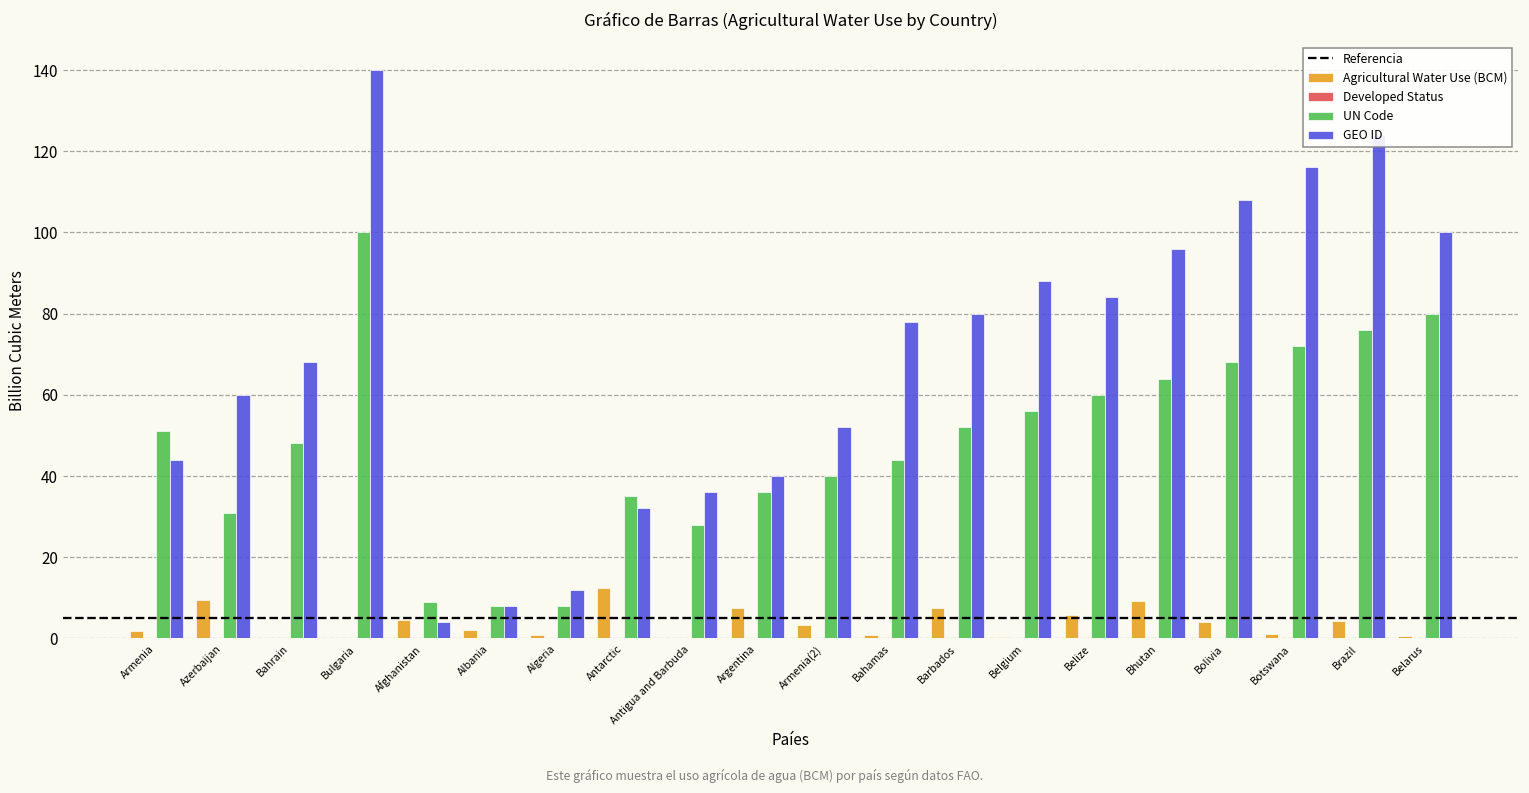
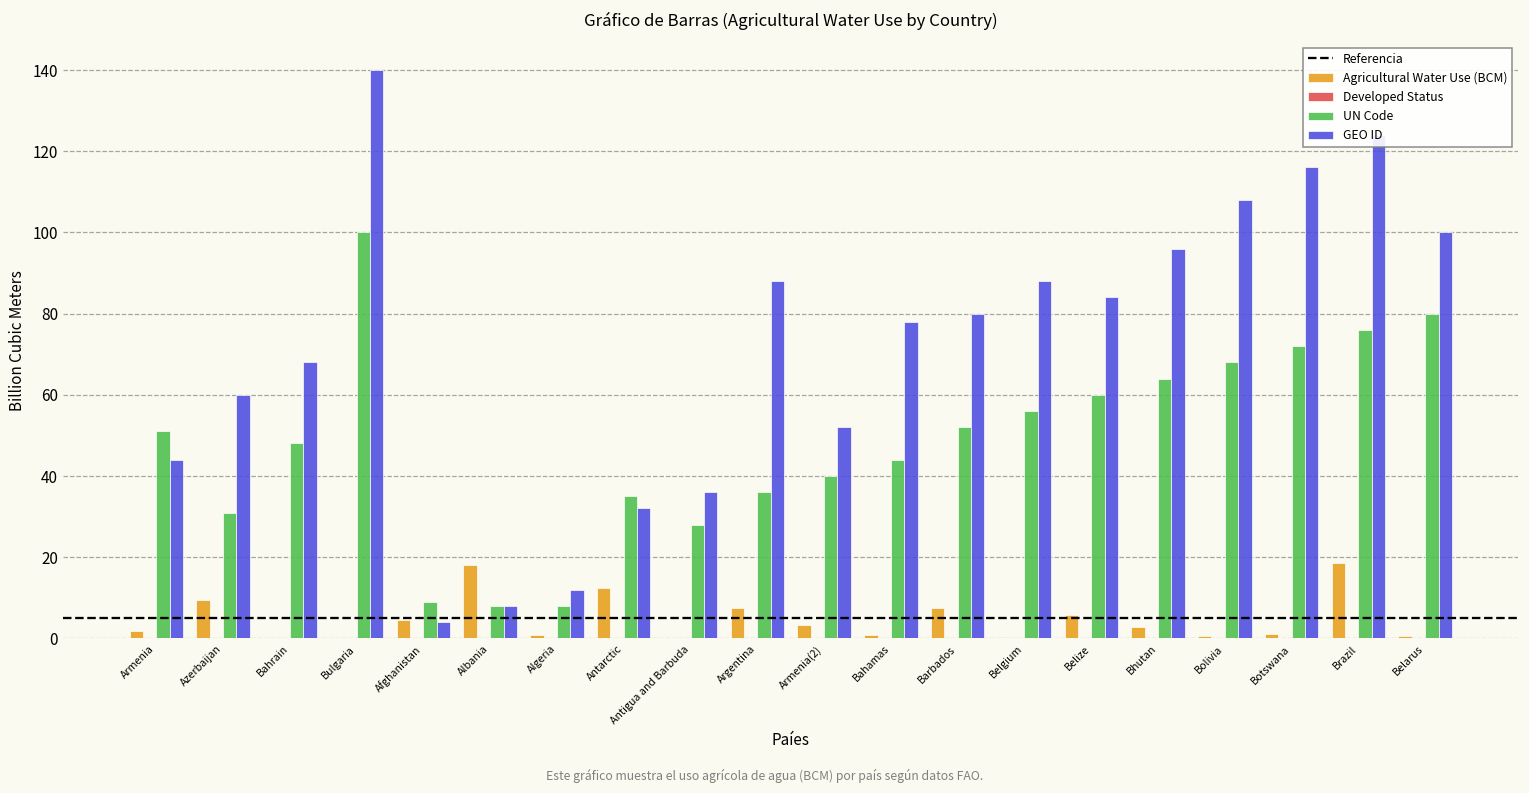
Agricultural Water Use (BCM), Albania: 2 -> 18
GEO ID, Argentina: 40 -> 88
Agricultural Water Use (BCM), Bhutan: 9 -> 3
Agricultural Water Use (BCM), Bolivia: 4 -> 1
Agricultural Water Use (BCM), Brazil: 4 -> 19
